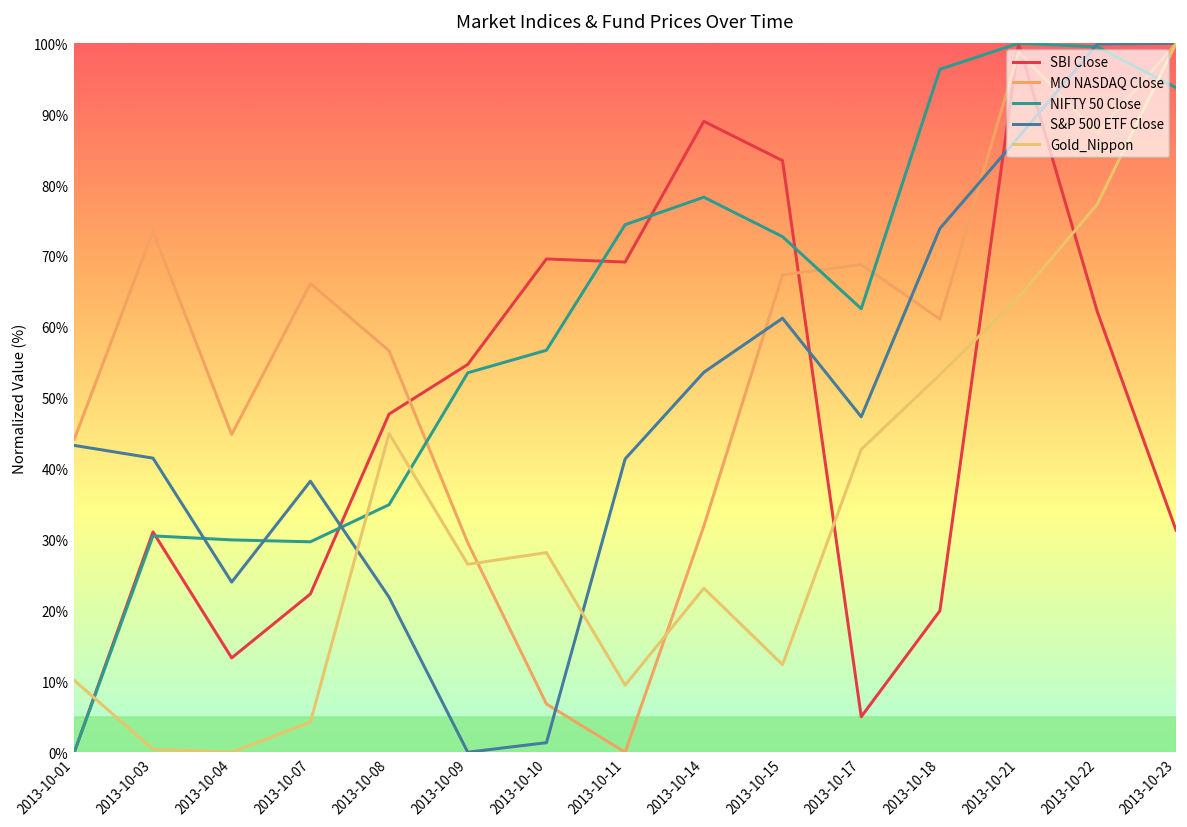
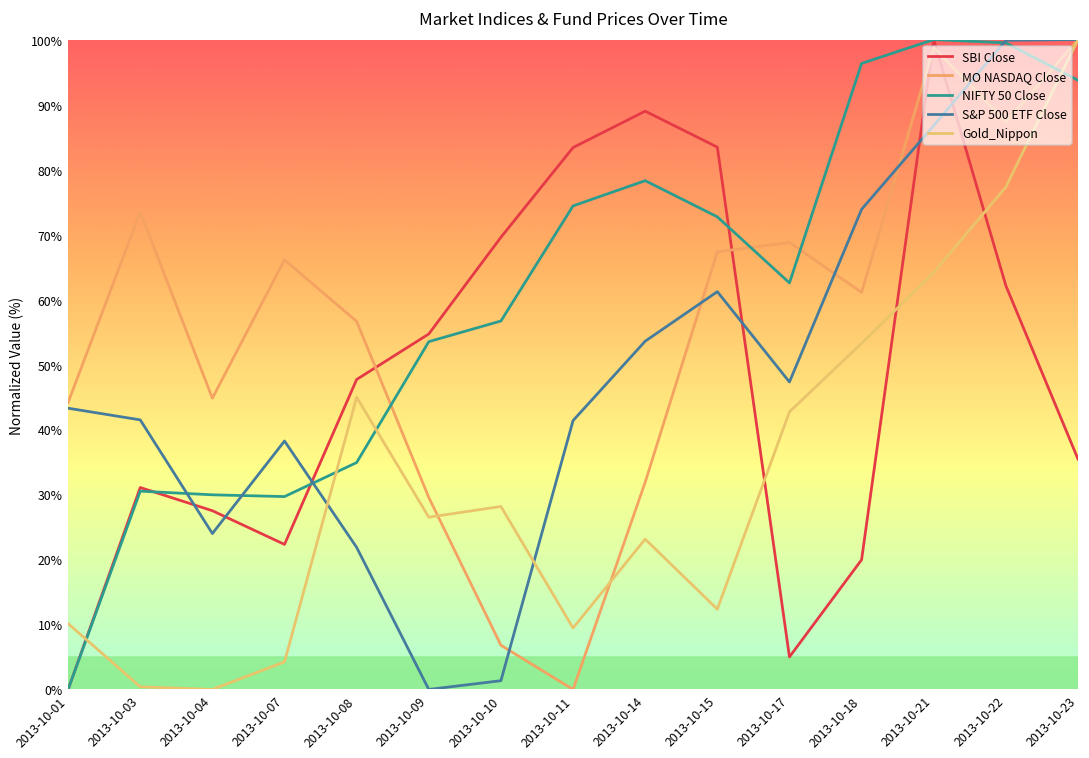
SBI Close, 2013-10-04: 13% -> 28%
SBI Close, 2013-10-11: 69% -> 83%
SBI Close, 2013-10-23: 31% -> 35%
